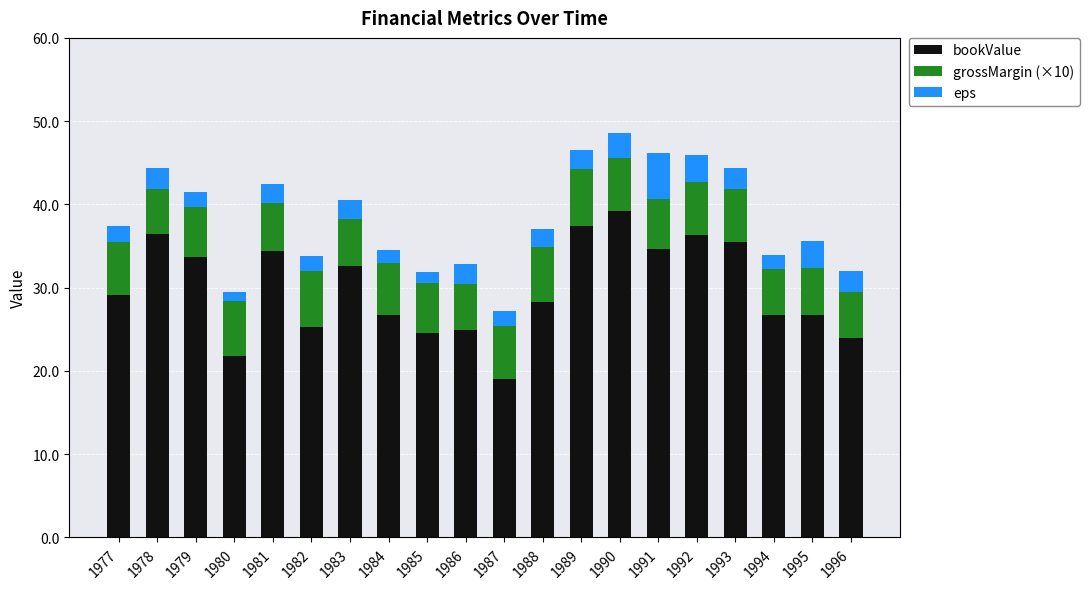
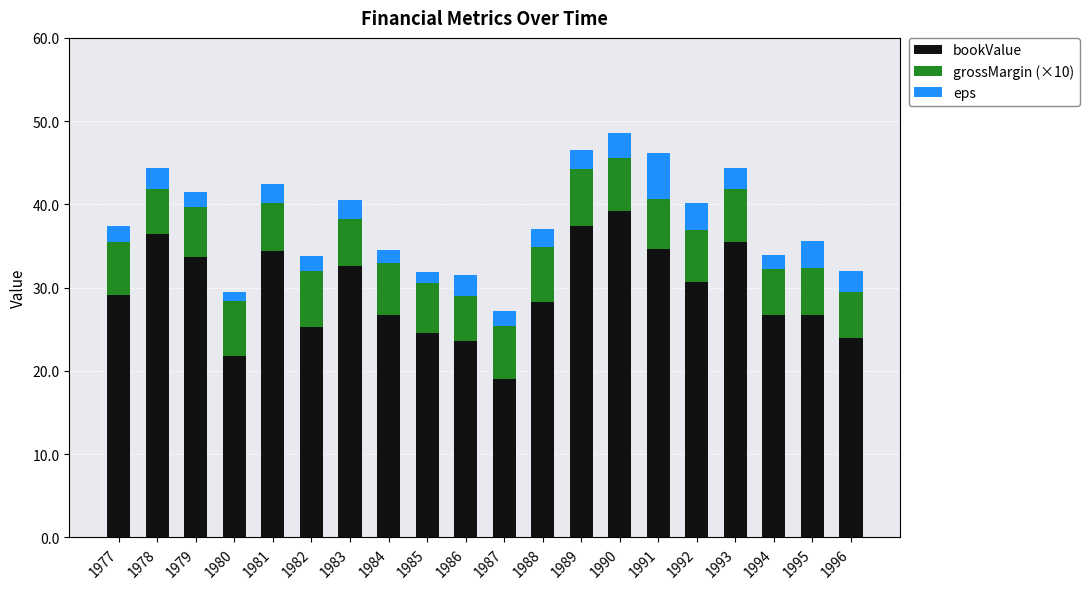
bookValue, 1986: 25 -> 24
bookValue, 1992: 36 -> 31
